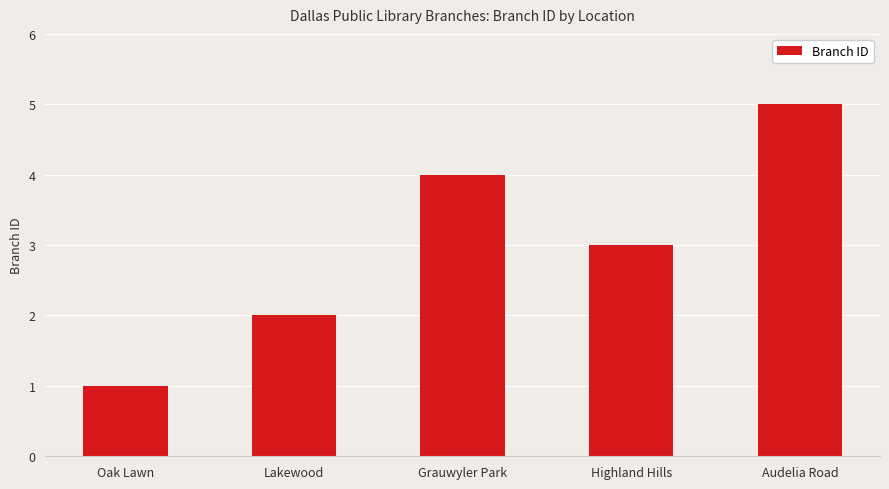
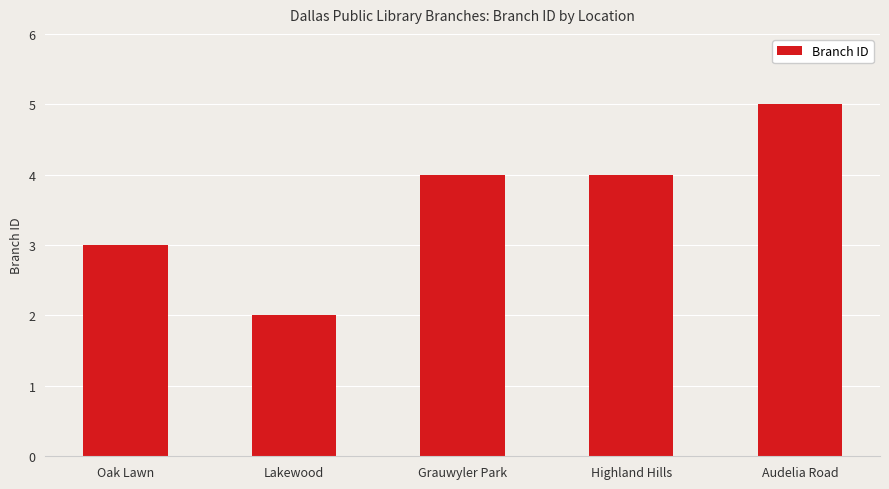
Oak Lawn: 1 -> 3
Highland Hills: 3 -> 4
